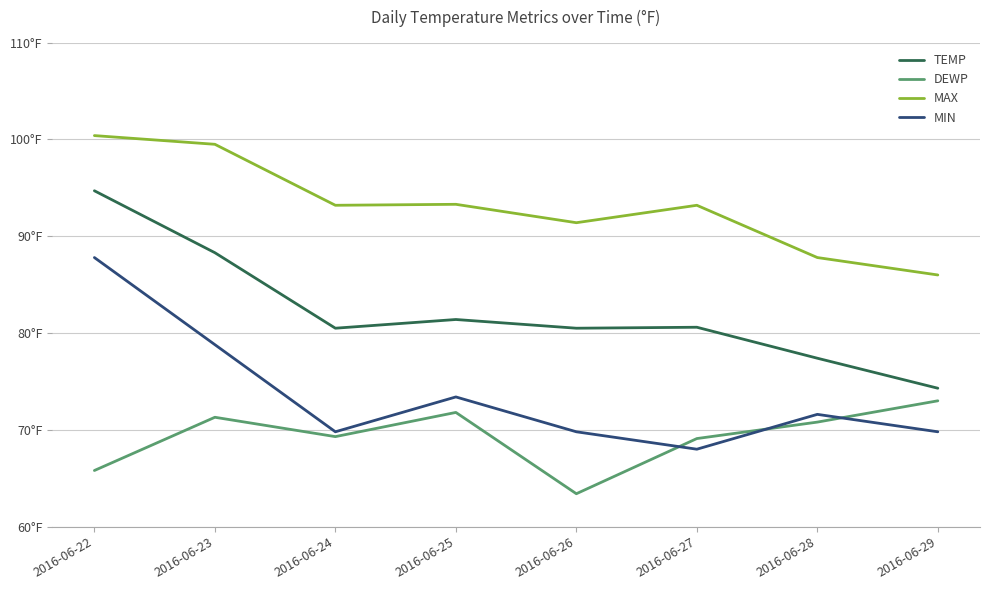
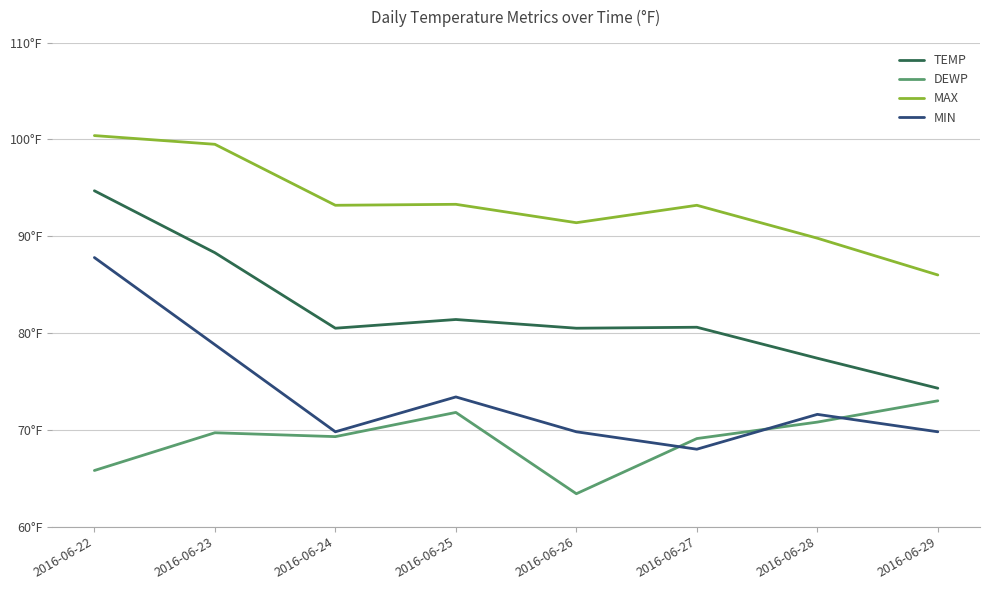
DEWP, 2016-06-23: 71°F -> 70°F
MAX, 2016-06-28: 88°F -> 90°F
